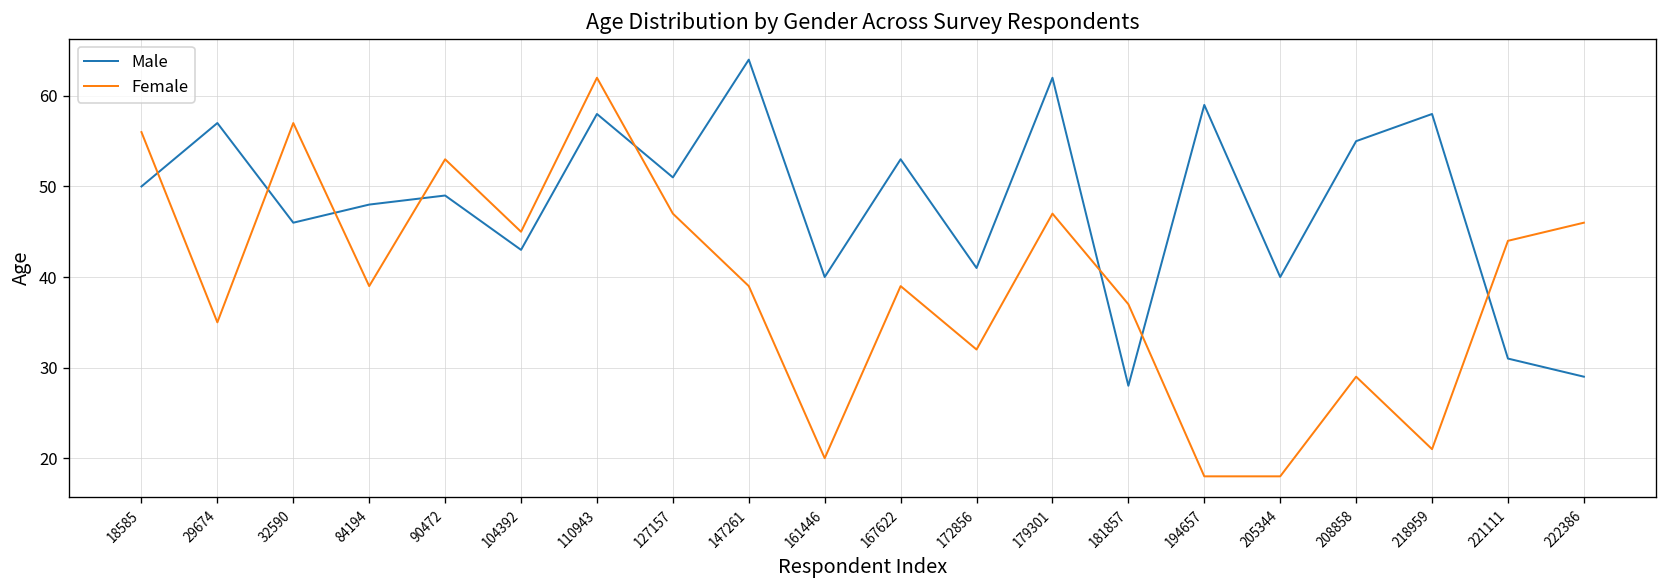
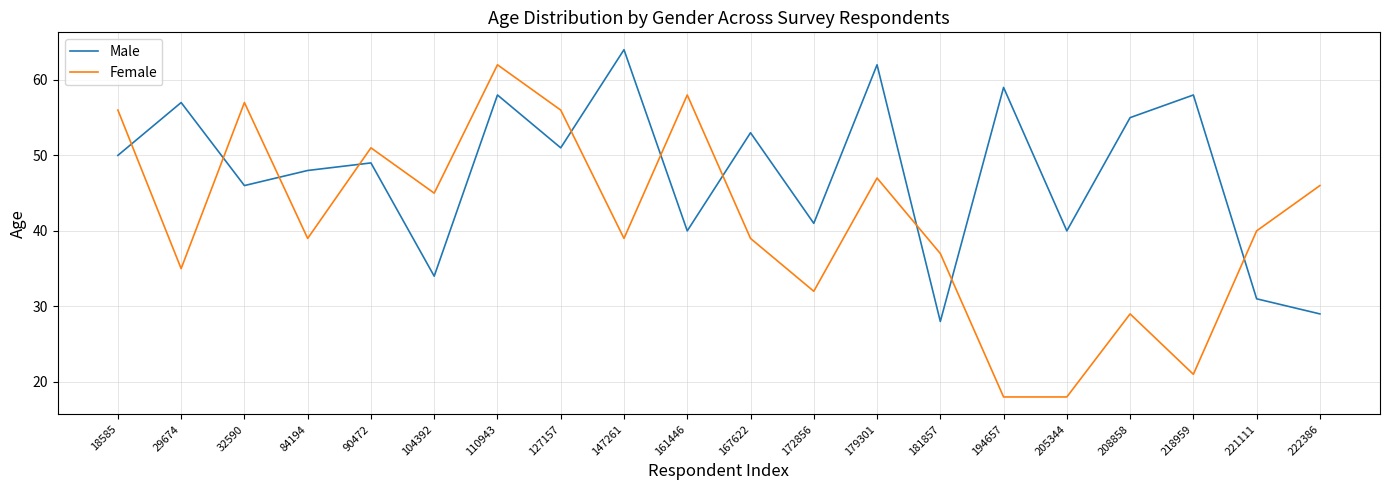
Female, 90472: 53 -> 51
Male, 104392: 43 -> 34
Female, 127157: 47 -> 56
Female, 161446: 20 -> 58
Female, 221111: 44 -> 40
